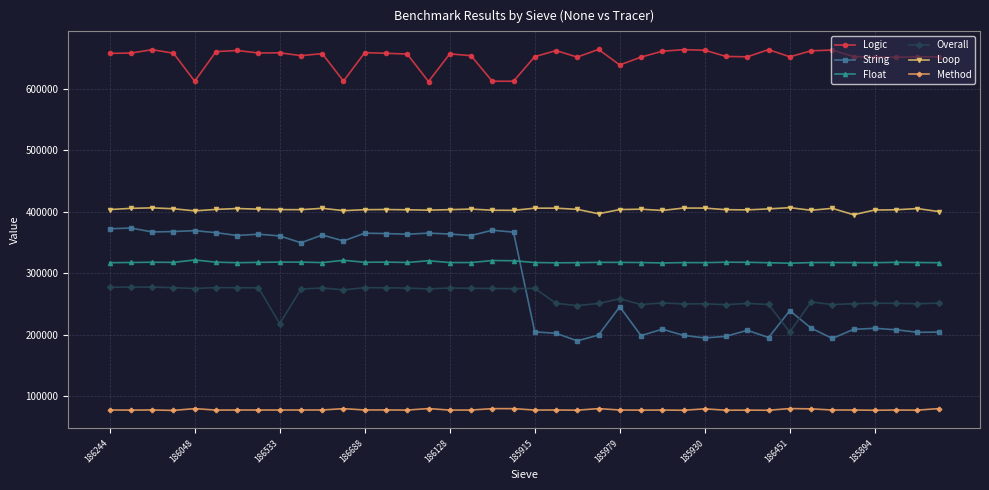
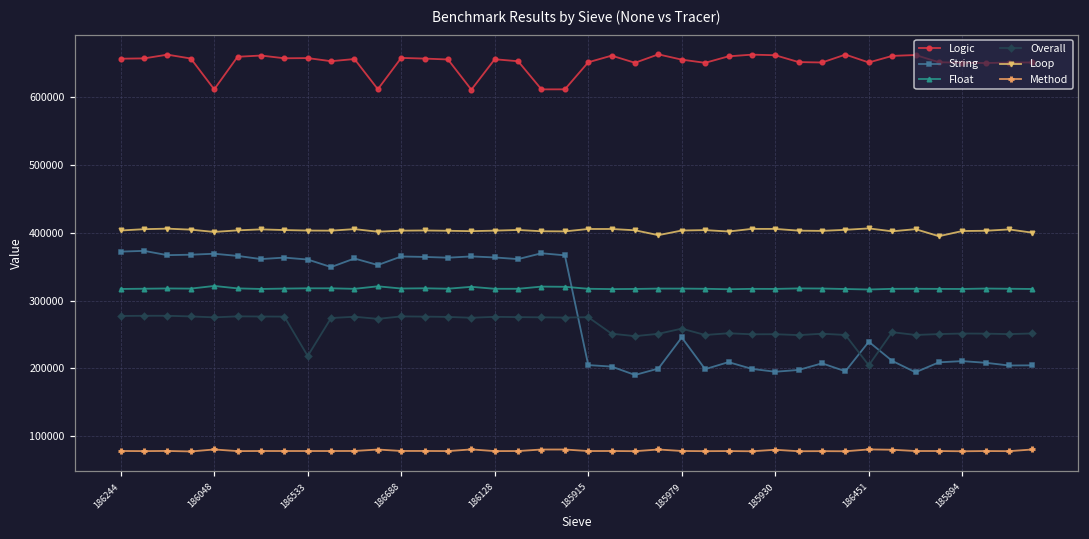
Logic, 185979: 640000 -> 660000
